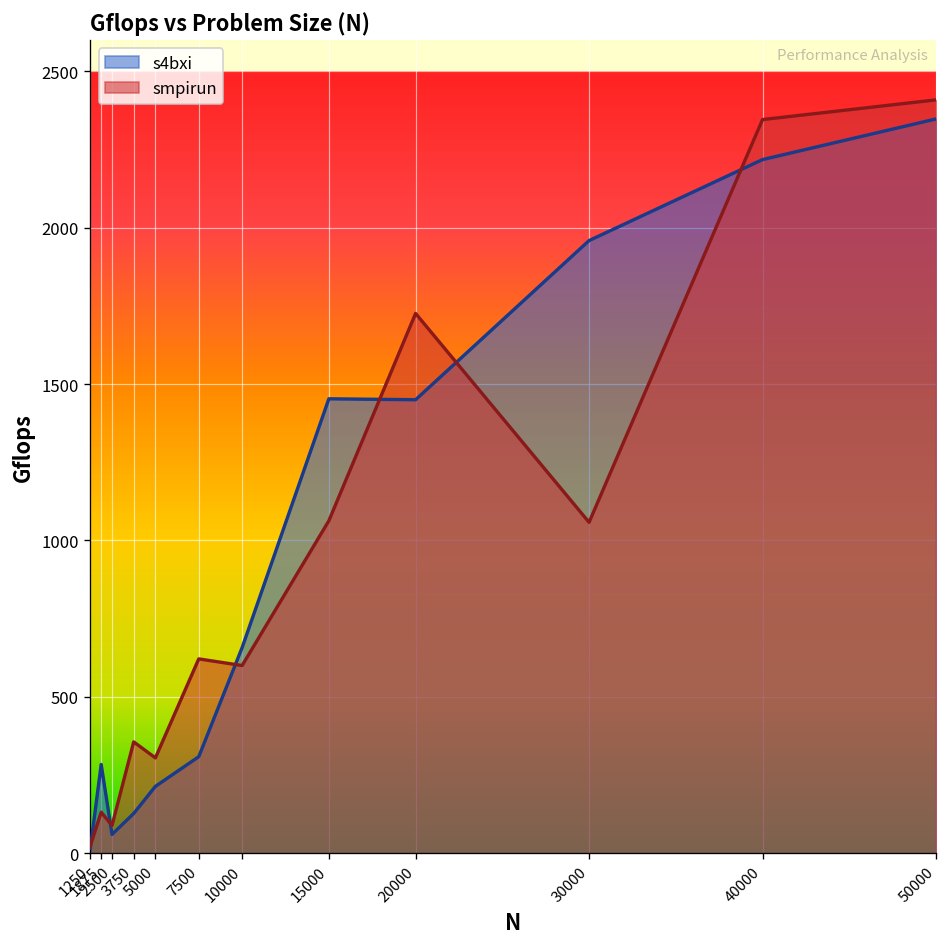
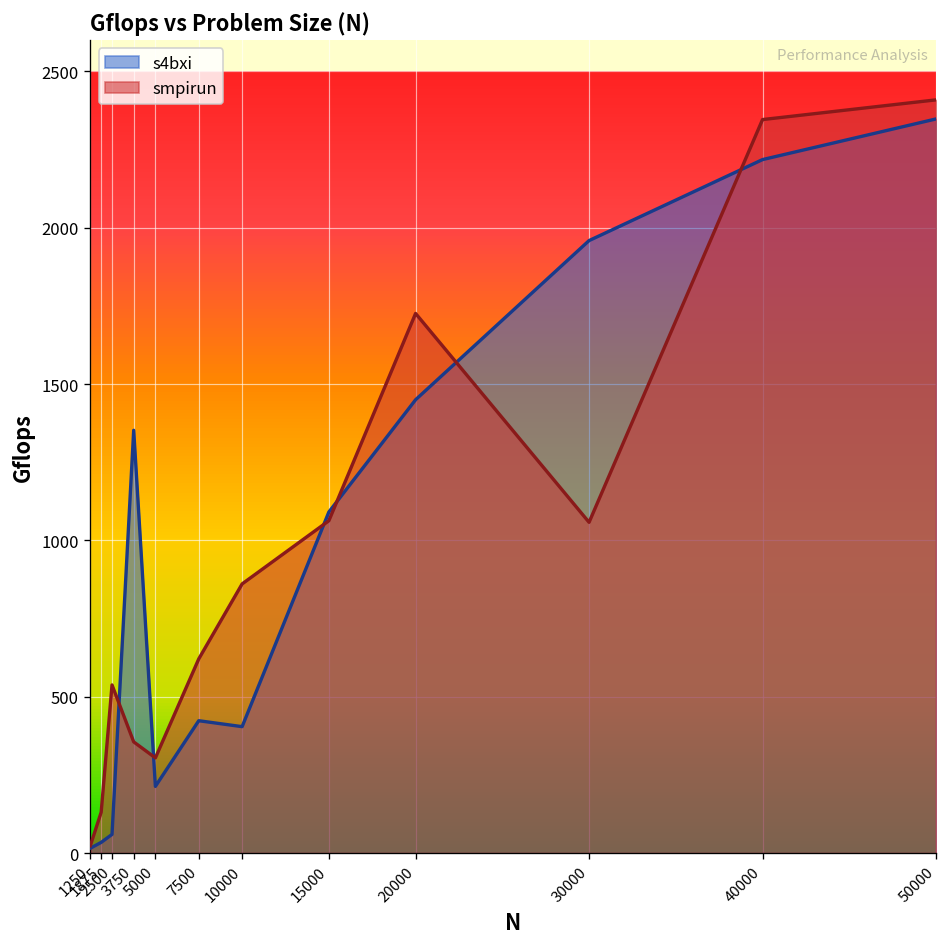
s4bxi, 1875: 280 -> 30
smpirun, 2500: 90 -> 540
s4bxi, 3750: 130 -> 1350
s4bxi, 7500: 310 -> 420
s4bxi, 10000: 660 -> 400
smpirun, 10000: 600 -> 860
s4bxi, 15000: 1450 -> 1090
